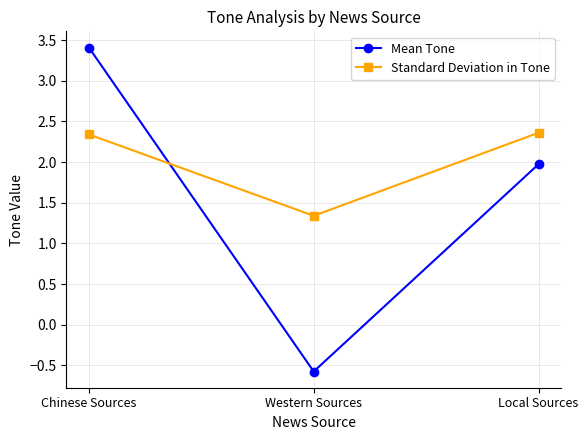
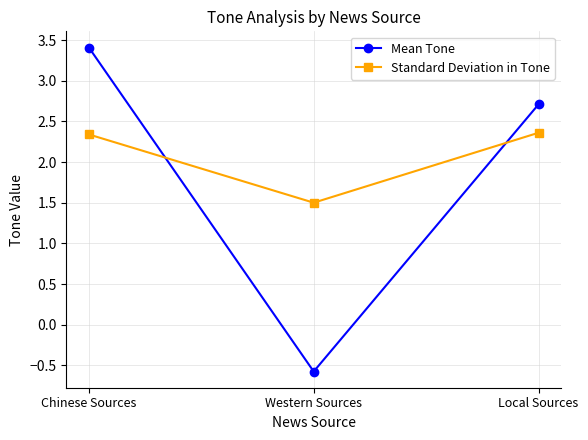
Standard Deviation in Tone, Western Sources: 1.3 -> 1.5
Mean Tone, Local Sources: 2.0 -> 2.7
